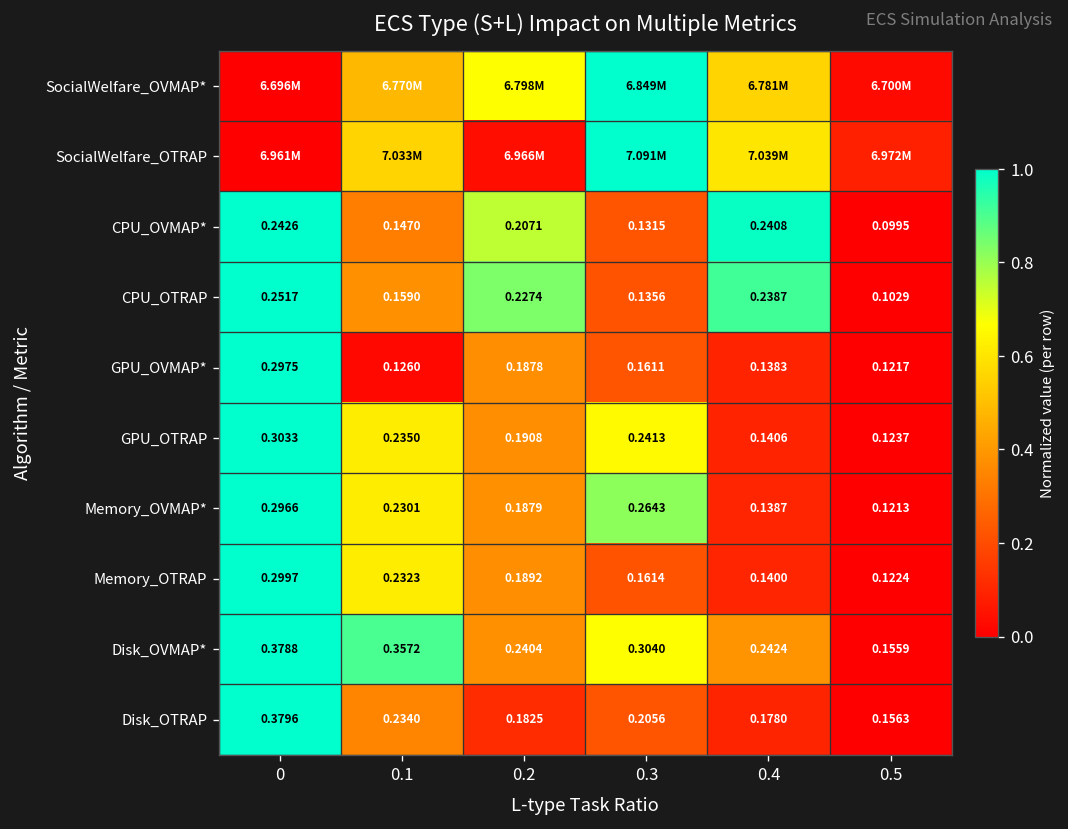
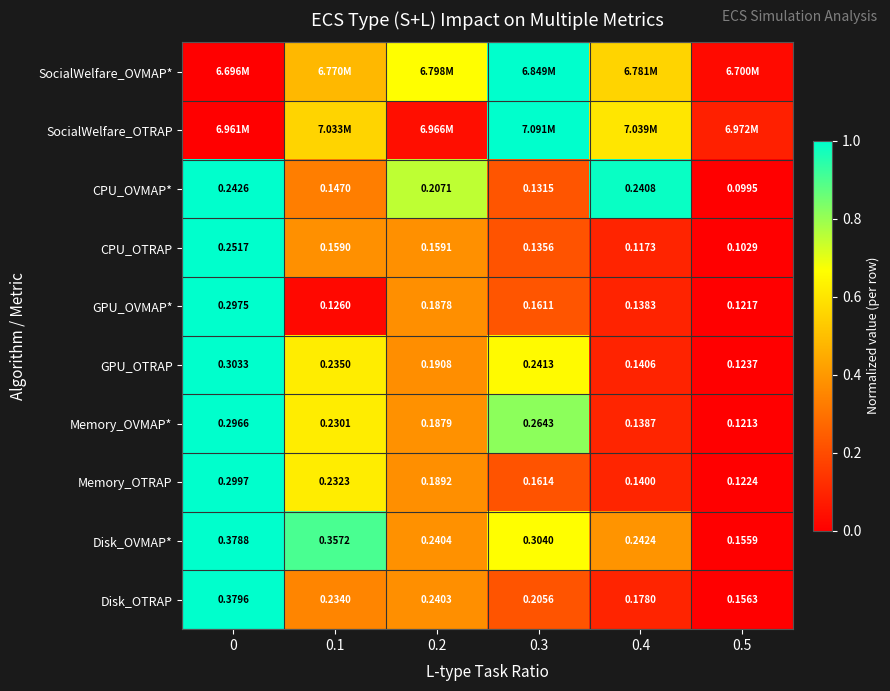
CPU_OTRAP, 0.2: 0.2274 -> 0.1591
CPU_OTRAP, 0.4: 0.2387 -> 0.1173
Disk_OTRAP, 0.2: 0.1825 -> 0.2403
